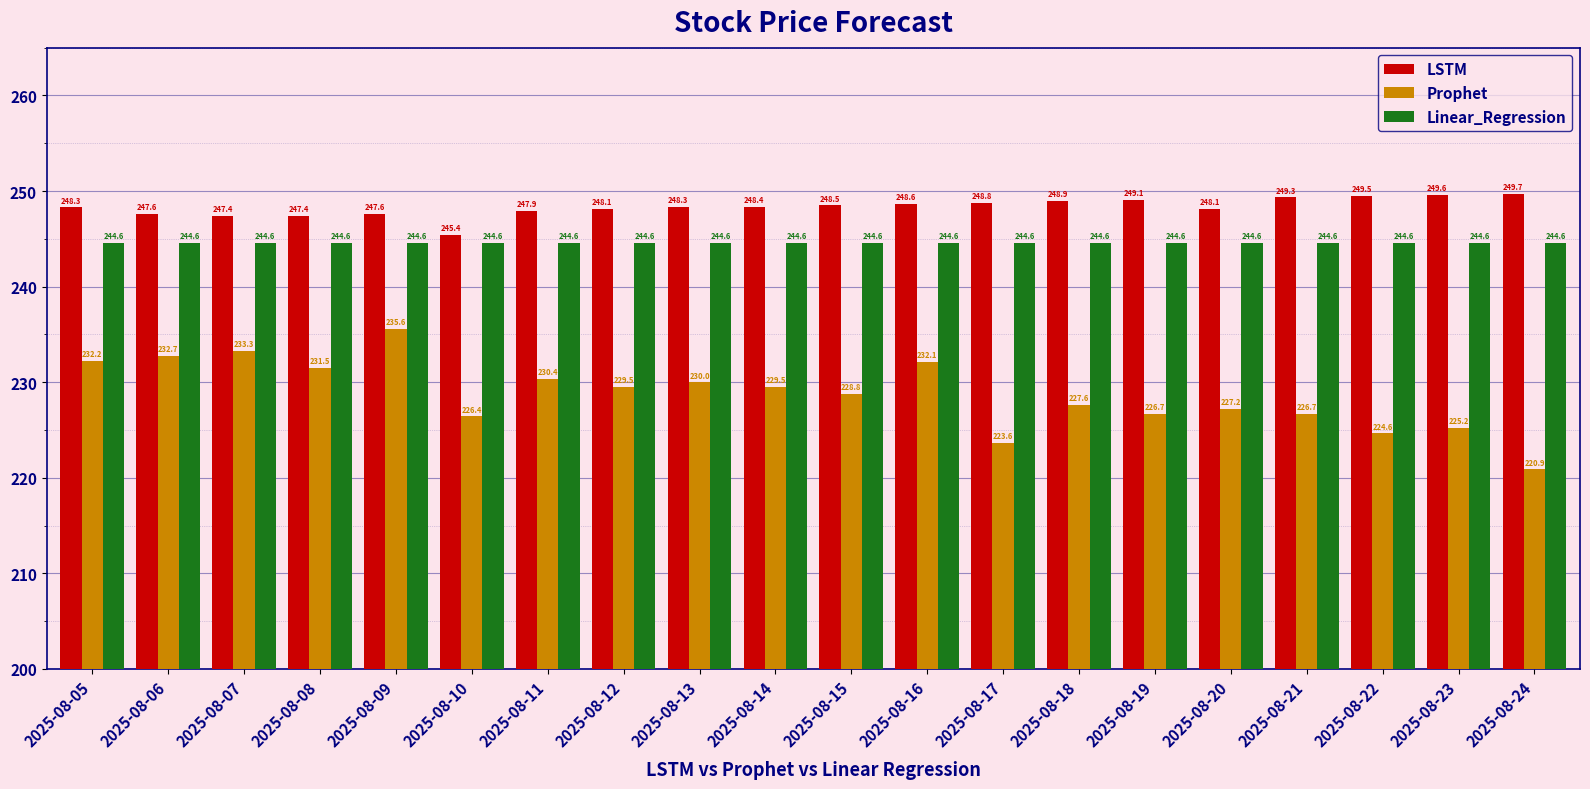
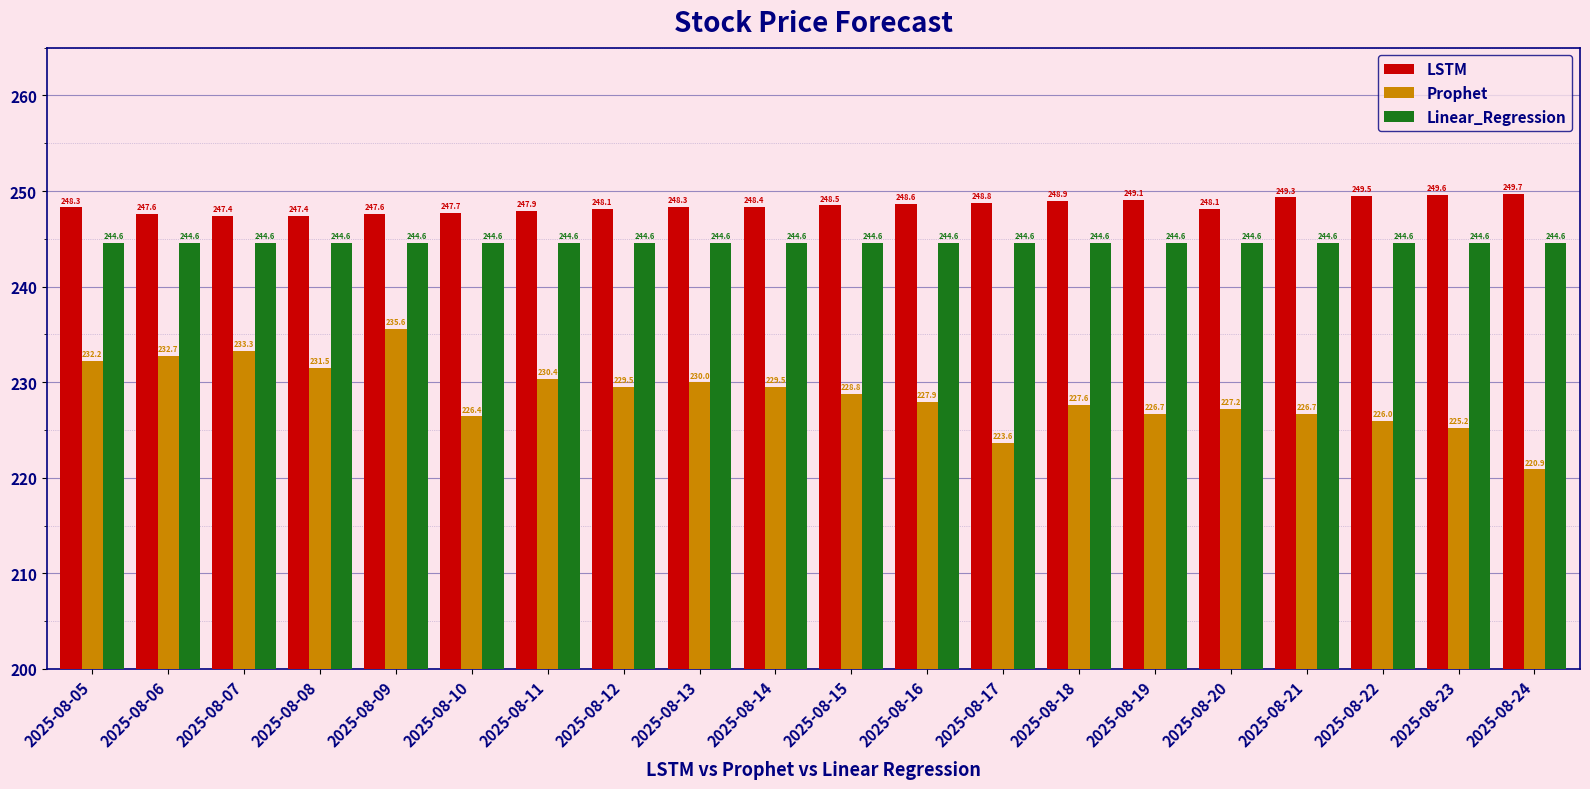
LSTM, 2025-08-10: 245.4 -> 247.7
Prophet, 2025-08-16: 232.1 -> 227.9
Prophet, 2025-08-22: 224.6 -> 226.0
